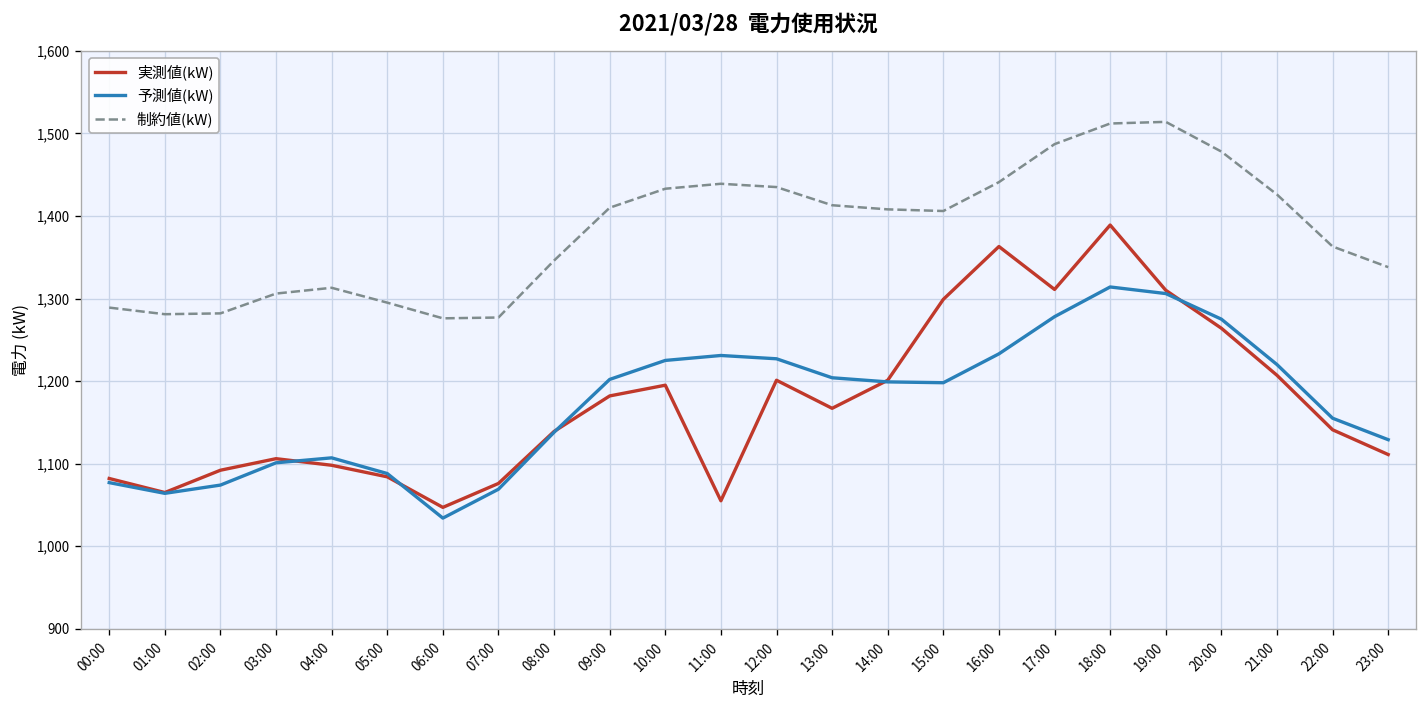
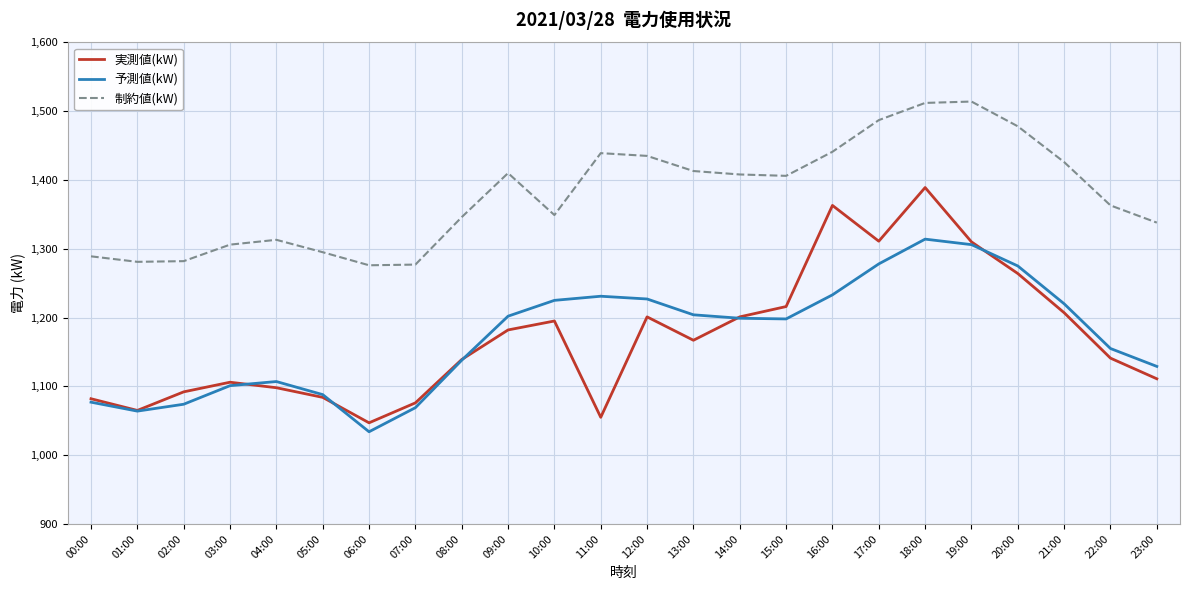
制約値(kW), 10:00: 1,430 -> 1,350
実測値(kW), 15:00: 1,300 -> 1,220
